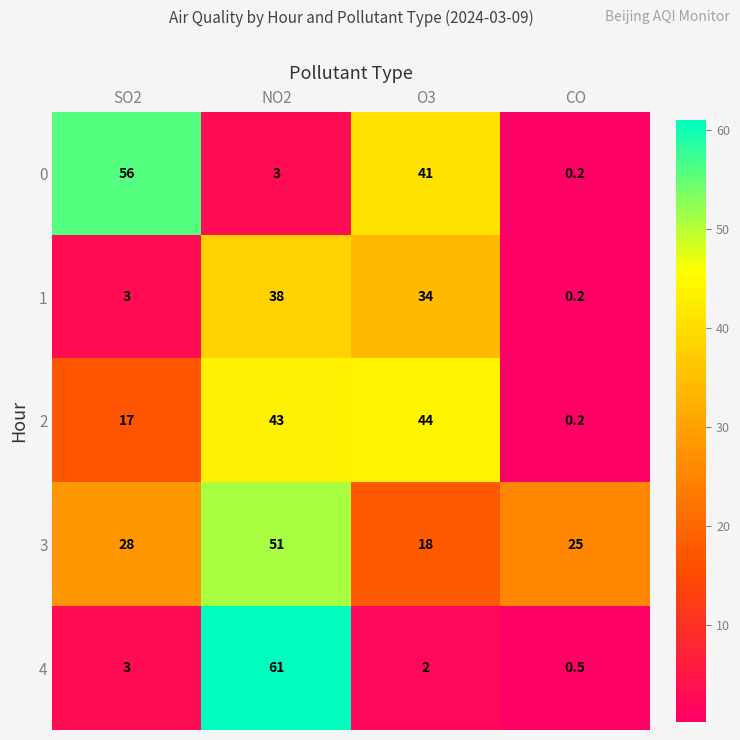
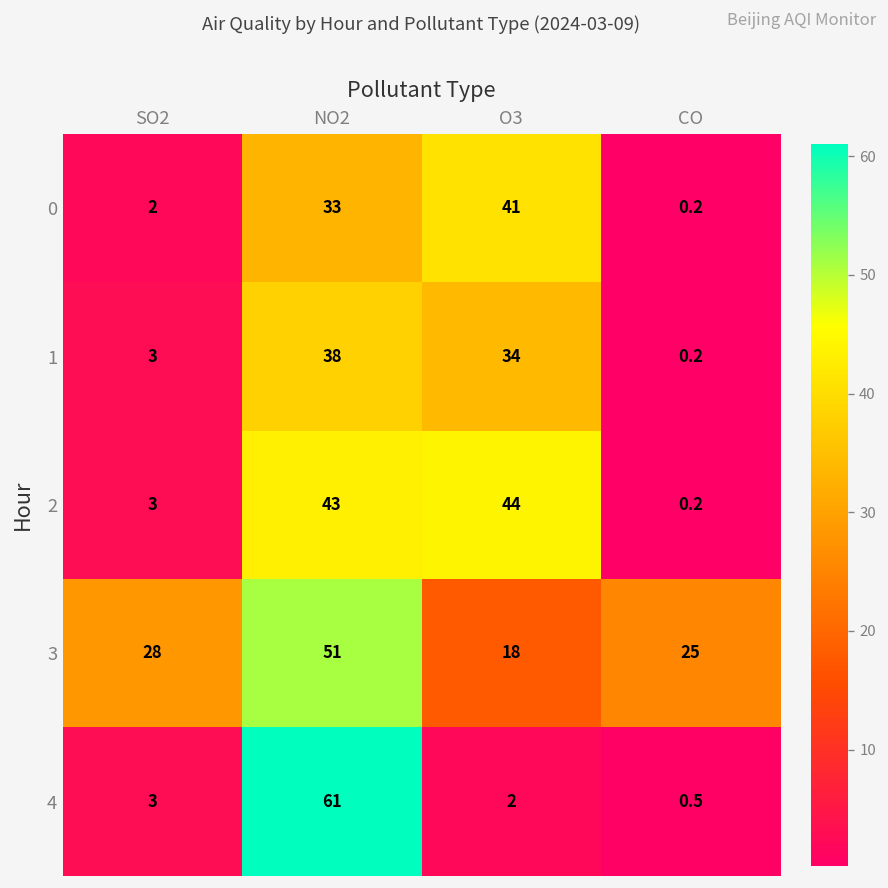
0, SO2: 56 -> 2
0, NO2: 3 -> 33
2, SO2: 17 -> 3
